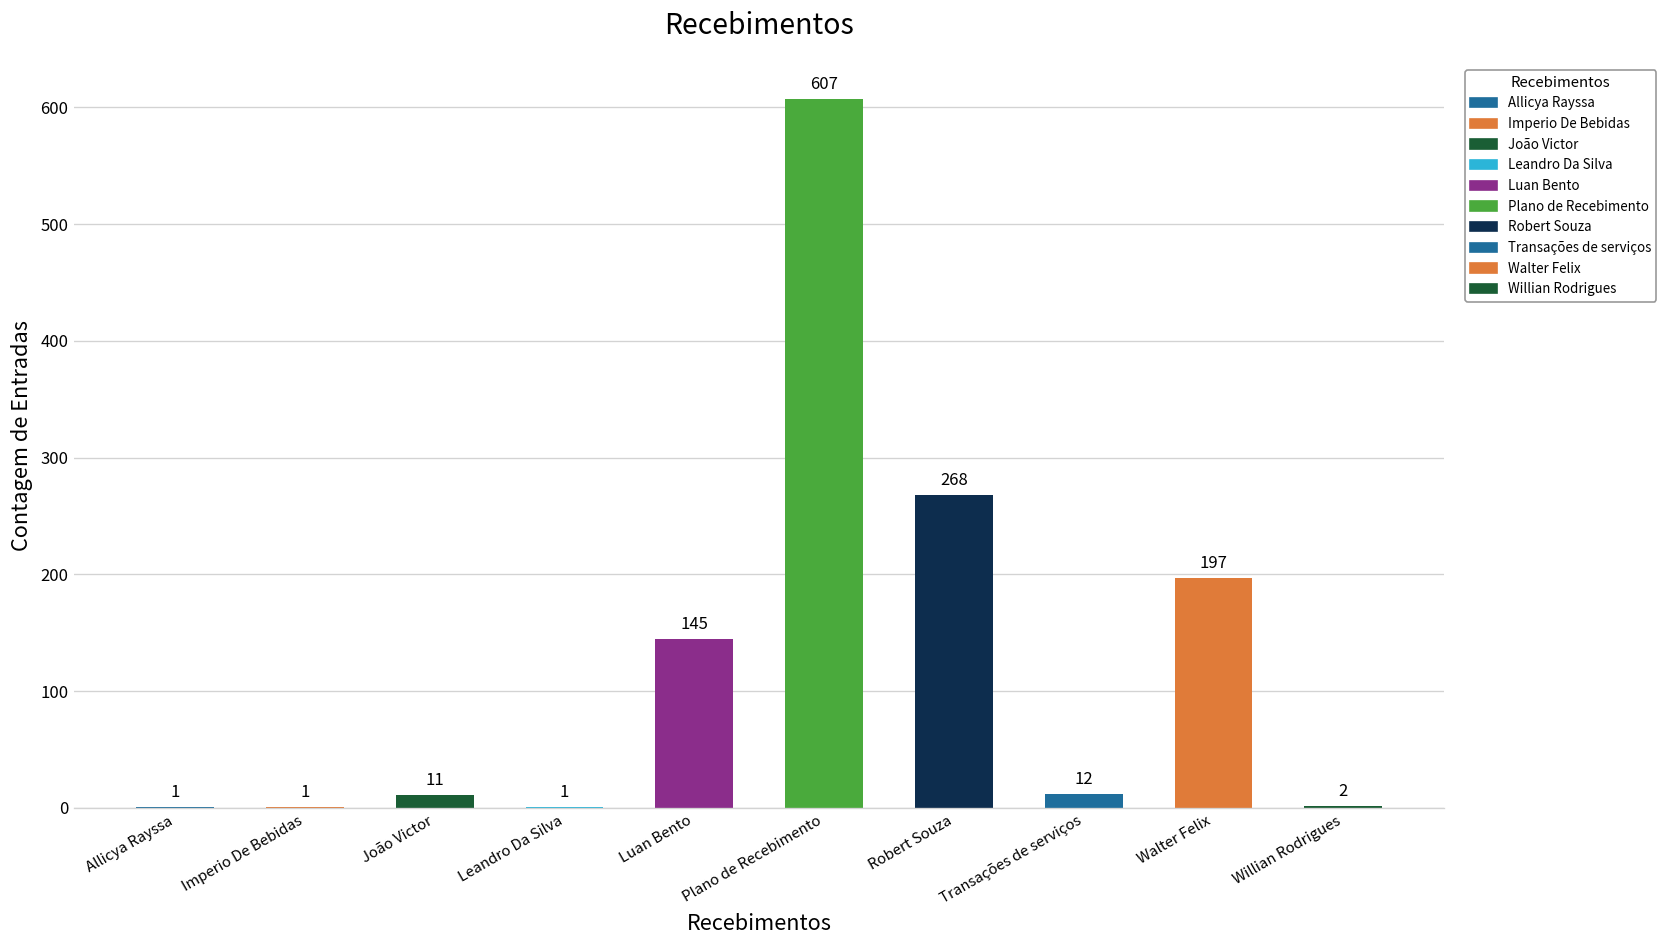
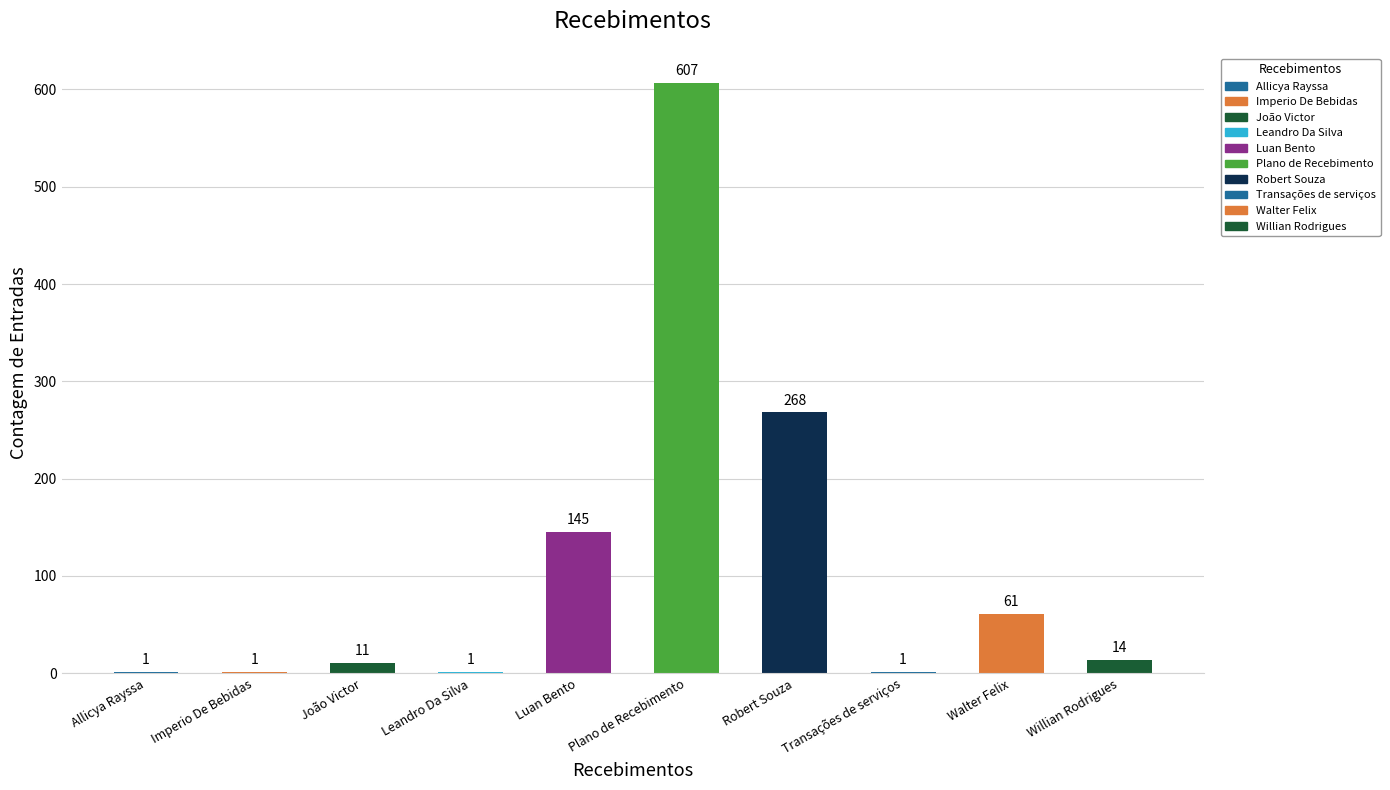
Transações de serviços: 12 -> 1
Walter Felix: 197 -> 61
Willian Rodrigues: 2 -> 14
